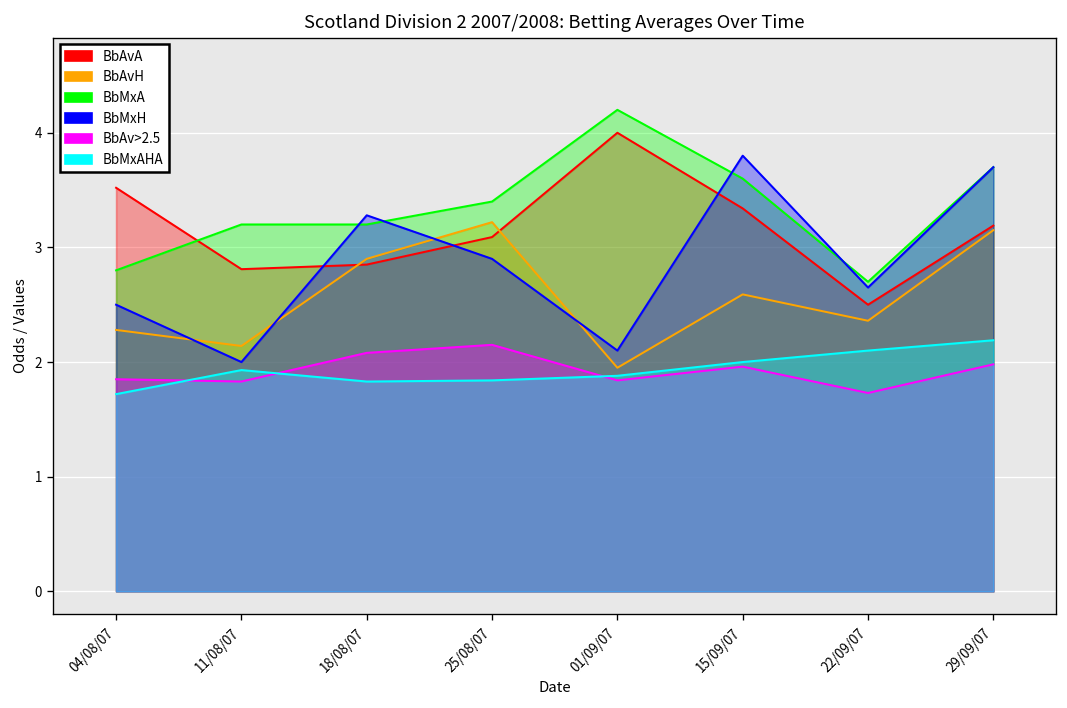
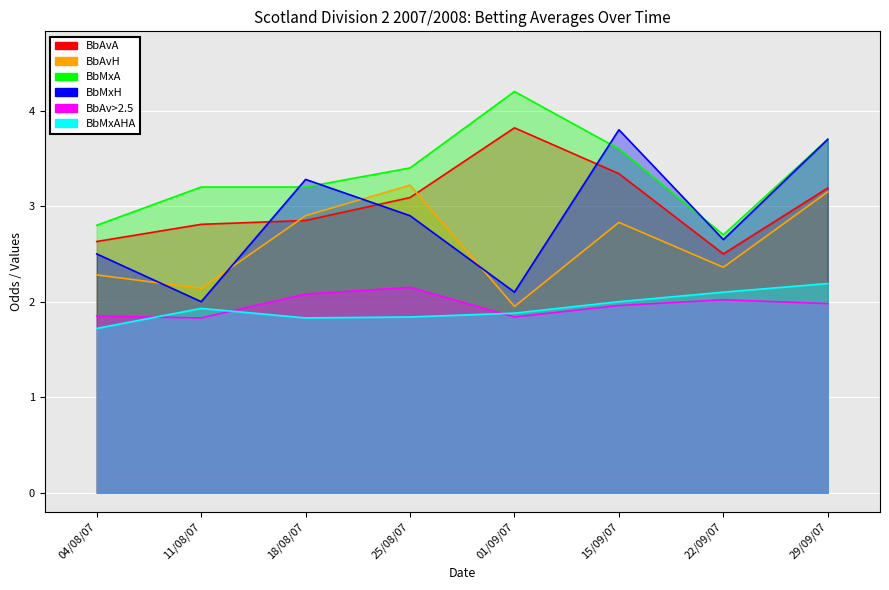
BbAvA, 04/08/07: 3.5 -> 2.6
BbAvA, 01/09/07: 4.0 -> 3.8
BbAvH, 15/09/07: 2.6 -> 2.8
BbAv>2.5, 22/09/07: 1.7 -> 2.0
